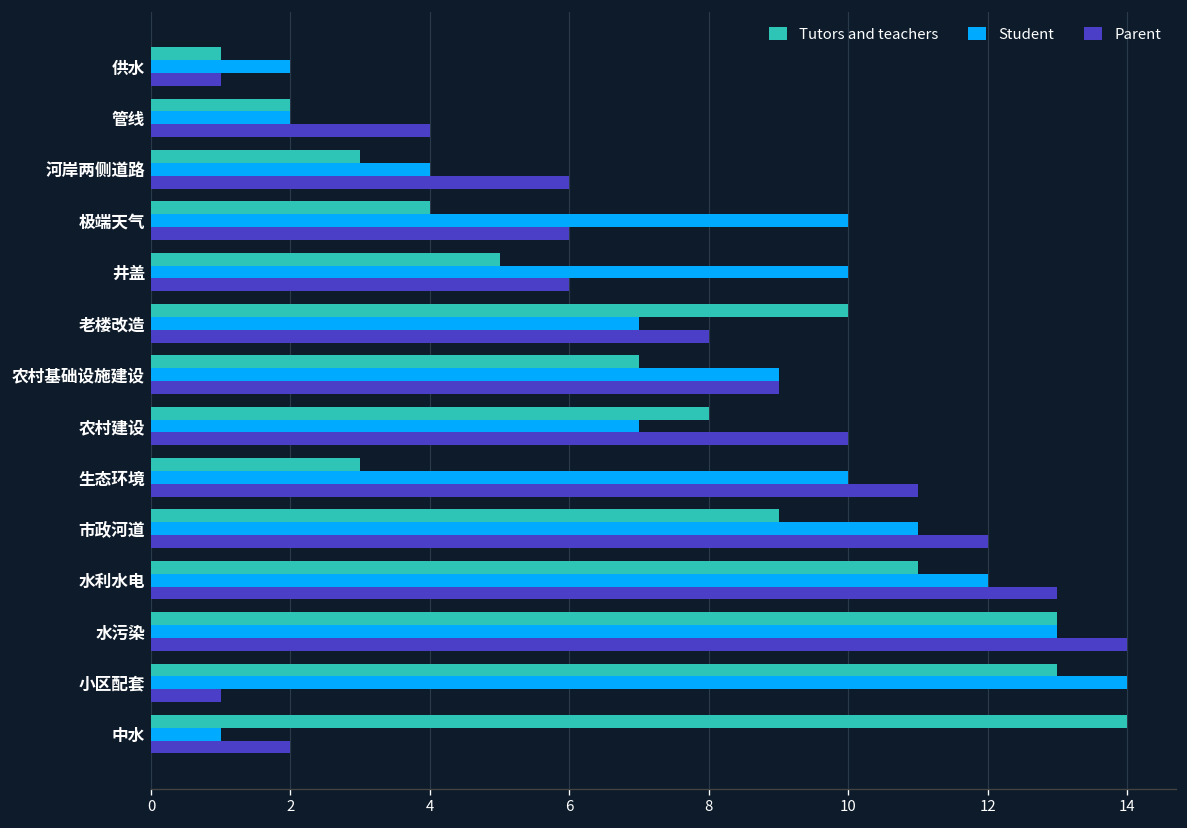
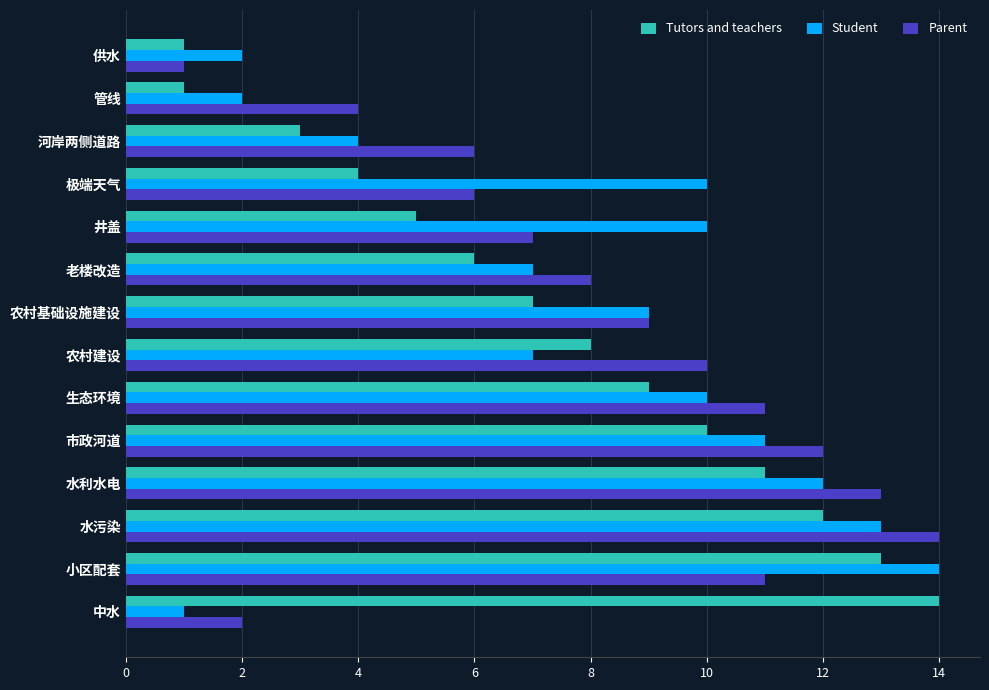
Tutors and teachers, 管线: 2 -> 1
Parent, 井盖: 6 -> 7
Tutors and teachers, 老楼改造: 10 -> 6
Tutors and teachers, 生态环境: 3 -> 9
Tutors and teachers, 市政河道: 9 -> 10
Tutors and teachers, 水污染: 13 -> 12
Parent, 小区配套: 1 -> 11
